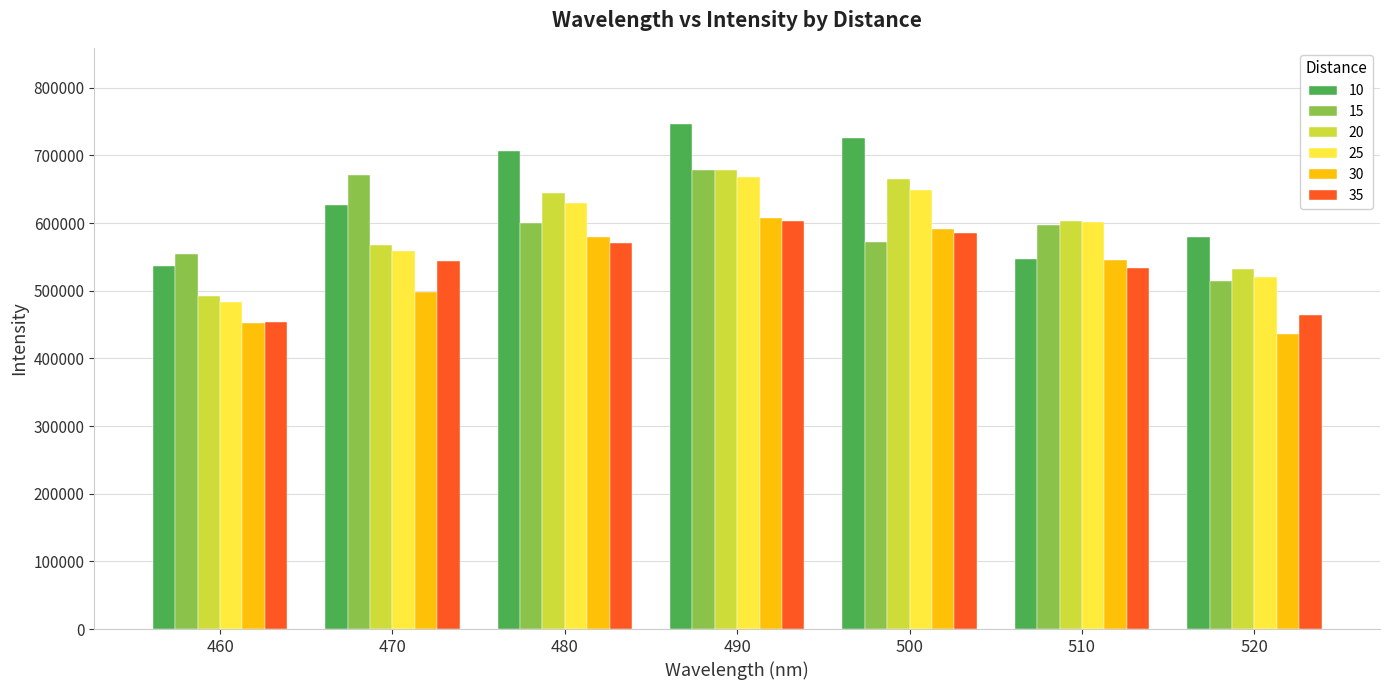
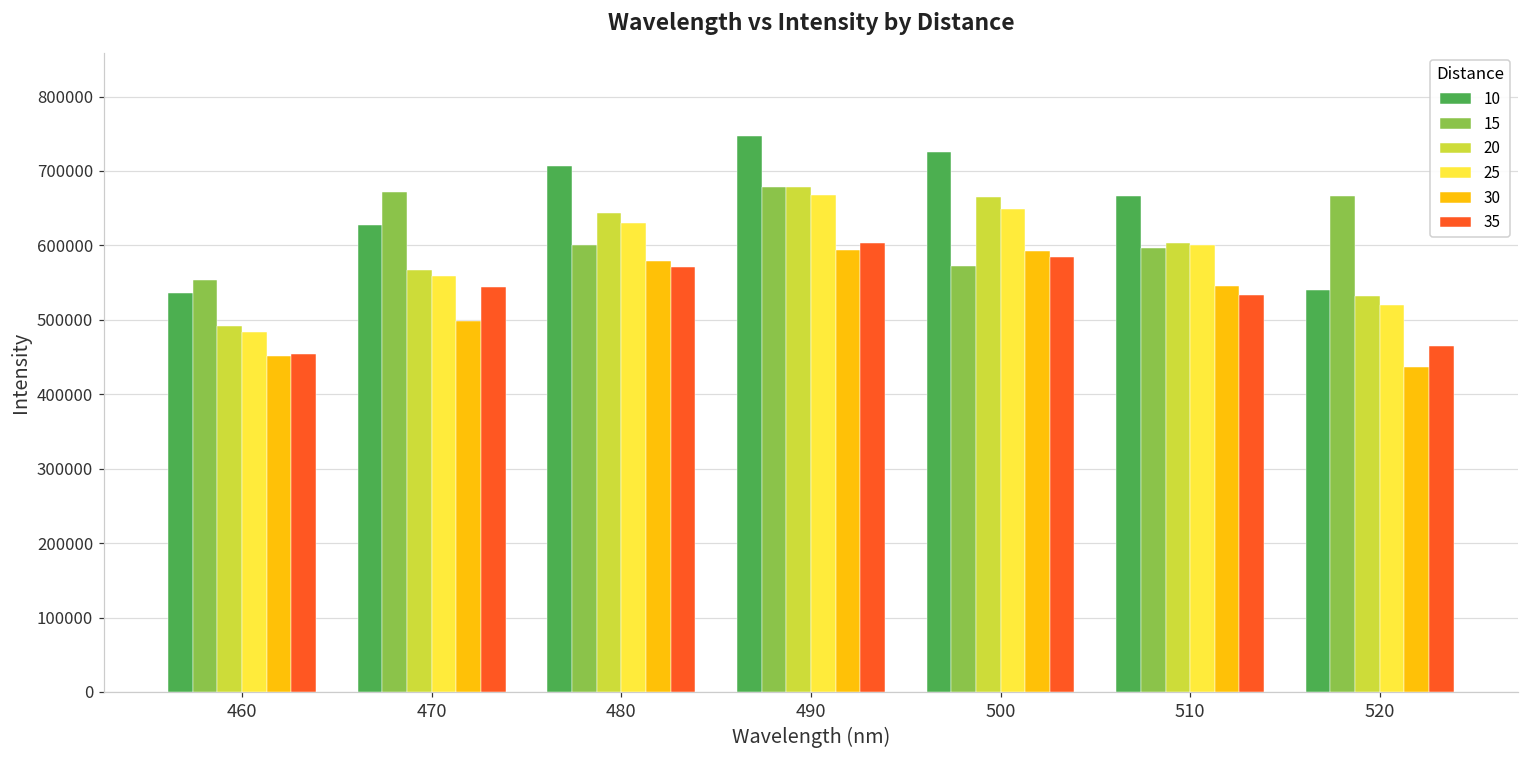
30, 490: 610000 -> 590000
10, 510: 550000 -> 670000
10, 520: 580000 -> 540000
15, 520: 510000 -> 670000
